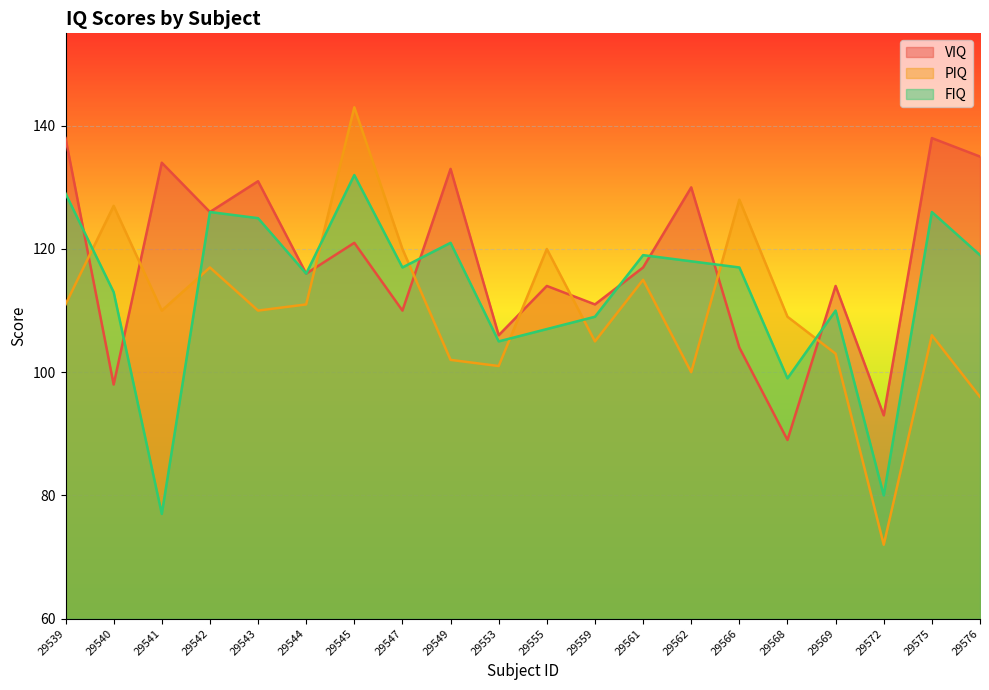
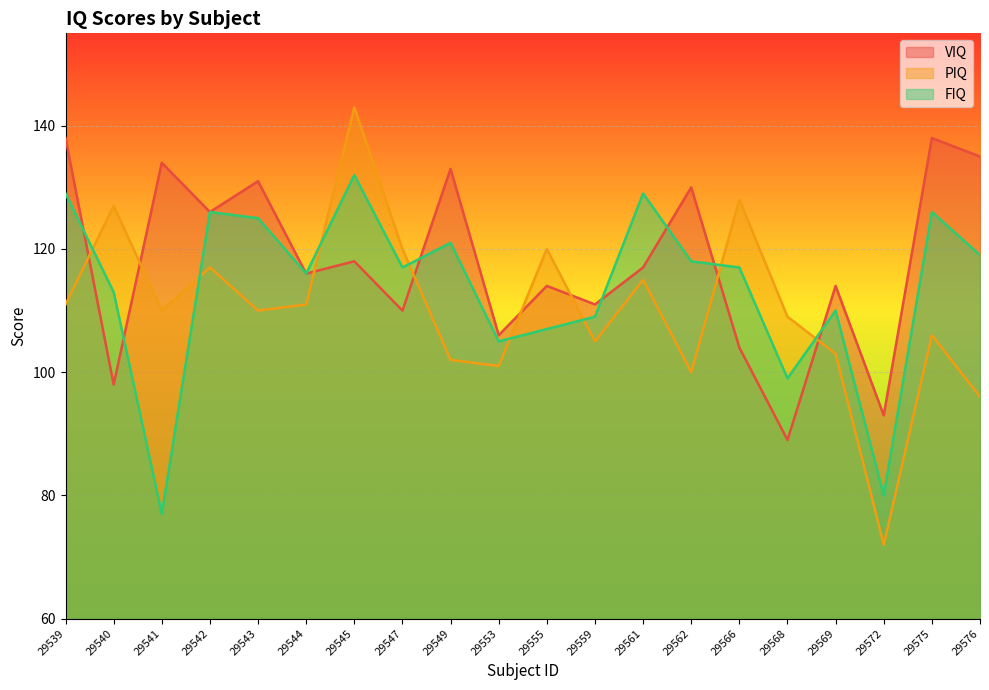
VIQ, 29545: 121 -> 118
FIQ, 29561: 119 -> 129
